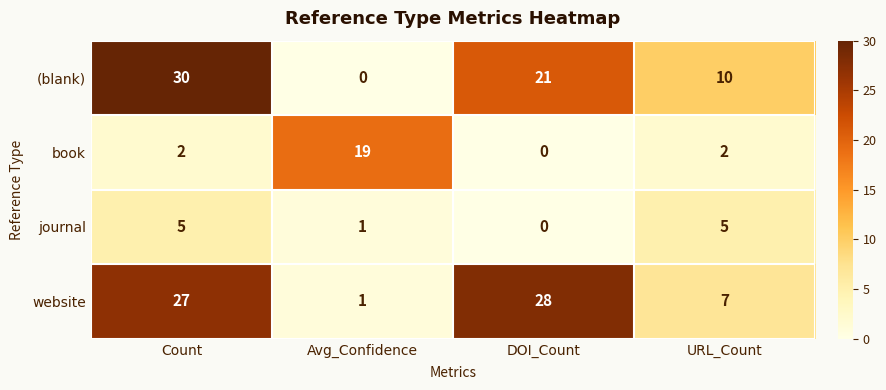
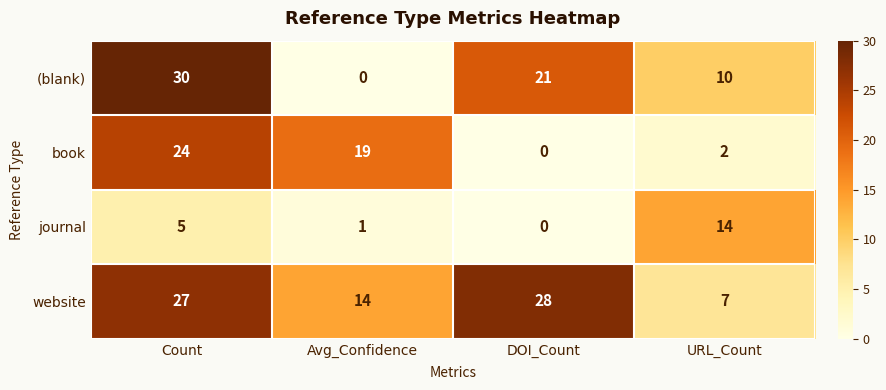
book, Count: 2 -> 24
journal, URL_Count: 5 -> 14
website, Avg_Confidence: 1 -> 14
